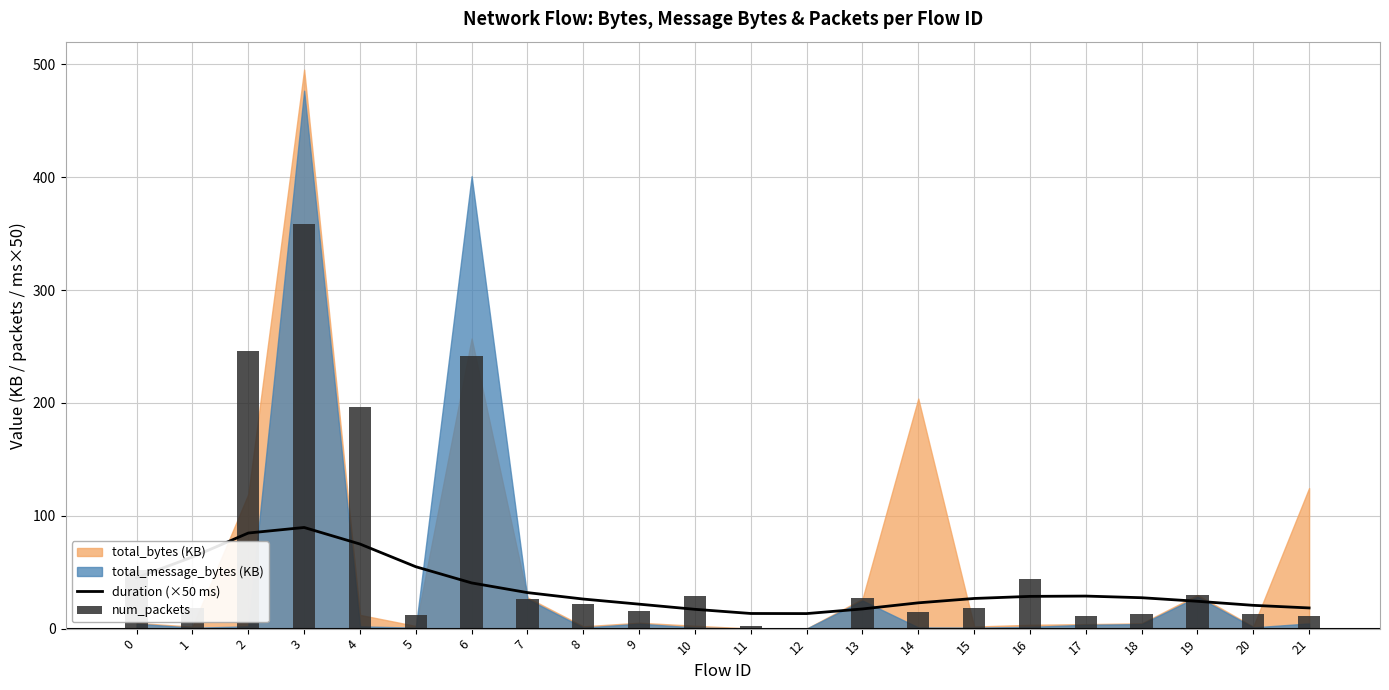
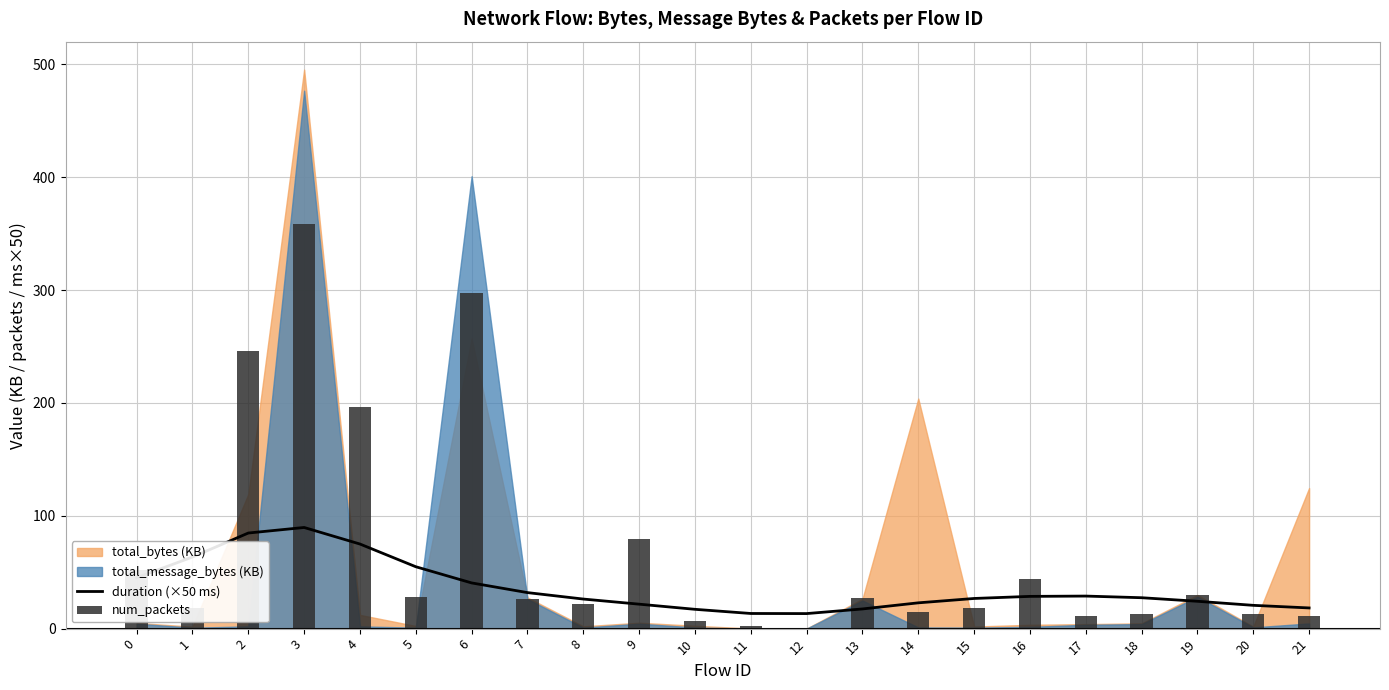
num_packets, 5: 12 -> 28
num_packets, 6: 242 -> 297
num_packets, 9: 16 -> 79
num_packets, 10: 29 -> 7
